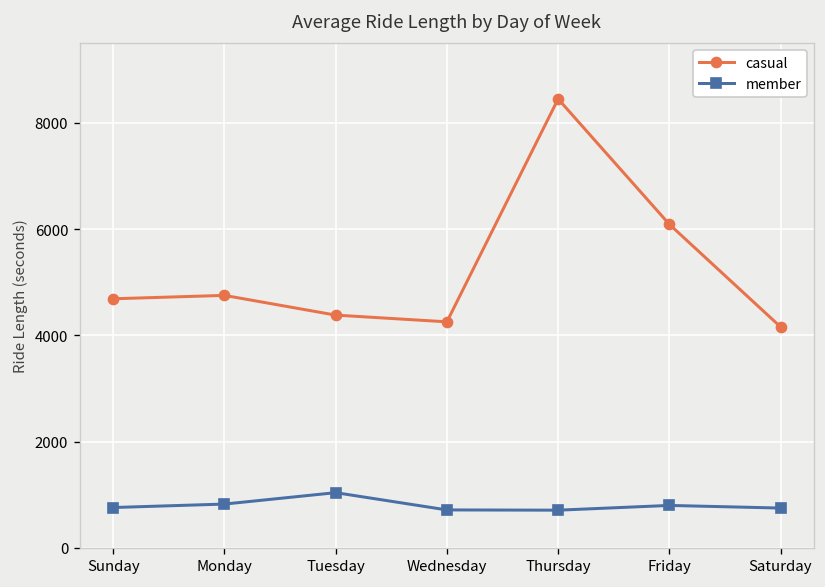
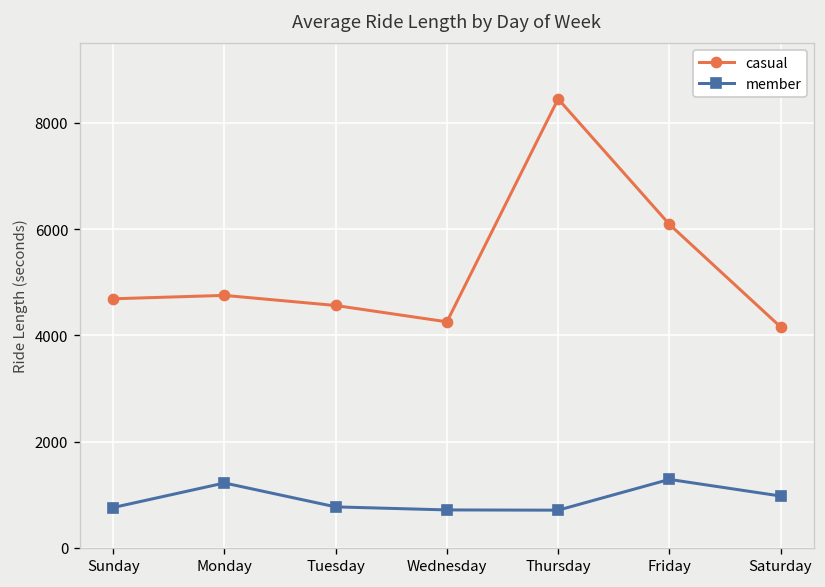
member, Monday: 800 -> 1200
casual, Tuesday: 4400 -> 4600
member, Tuesday: 1000 -> 800
member, Friday: 800 -> 1300
member, Saturday: 700 -> 1000
